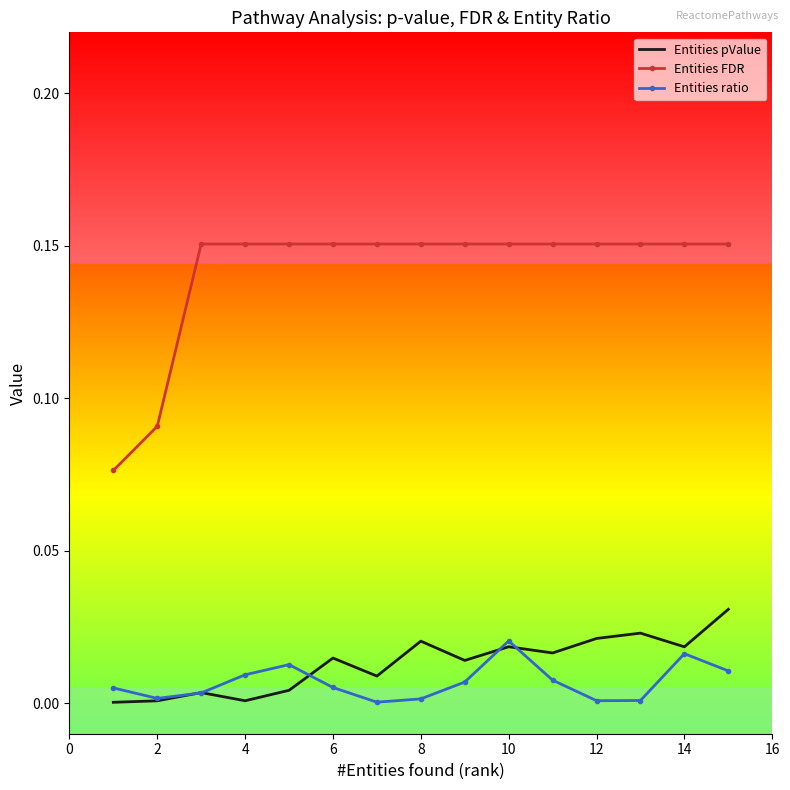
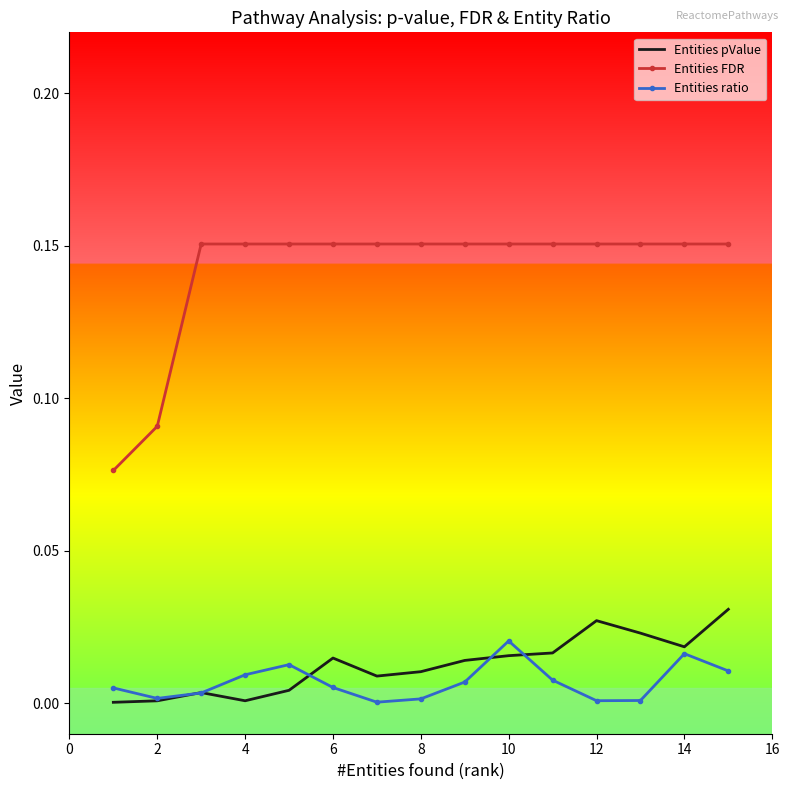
Entities pValue, 8: 0.020 -> 0.010
Entities pValue, 10: 0.019 -> 0.016
Entities pValue, 12: 0.021 -> 0.027
